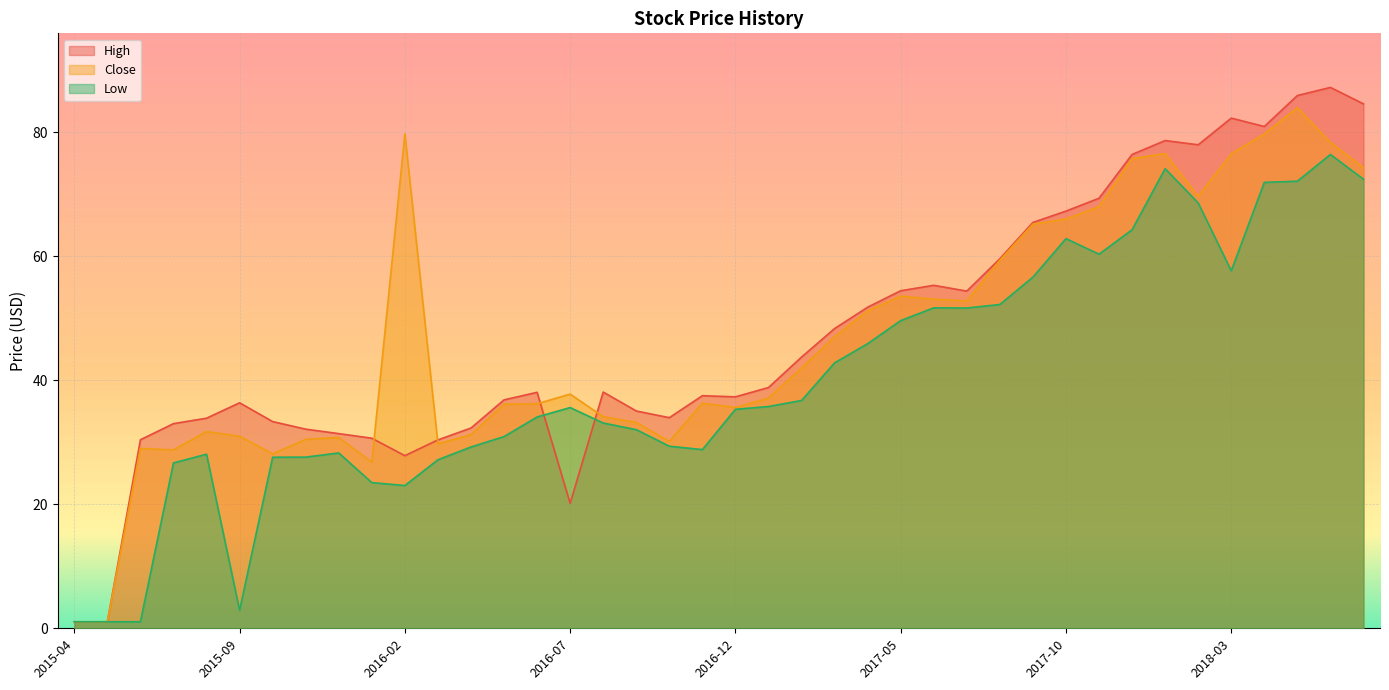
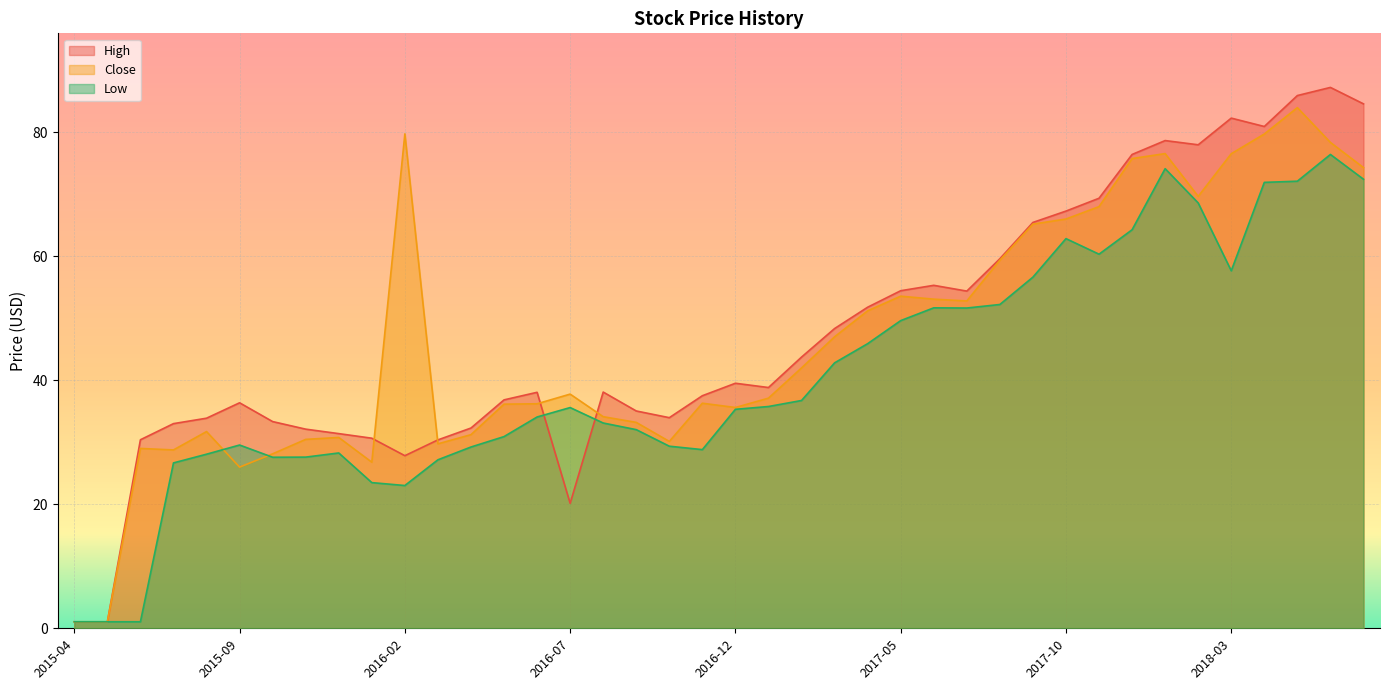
Close, 2015-09: 31 -> 26
Low, 2015-09: 3 -> 30
High, 2016-12: 37 -> 40
